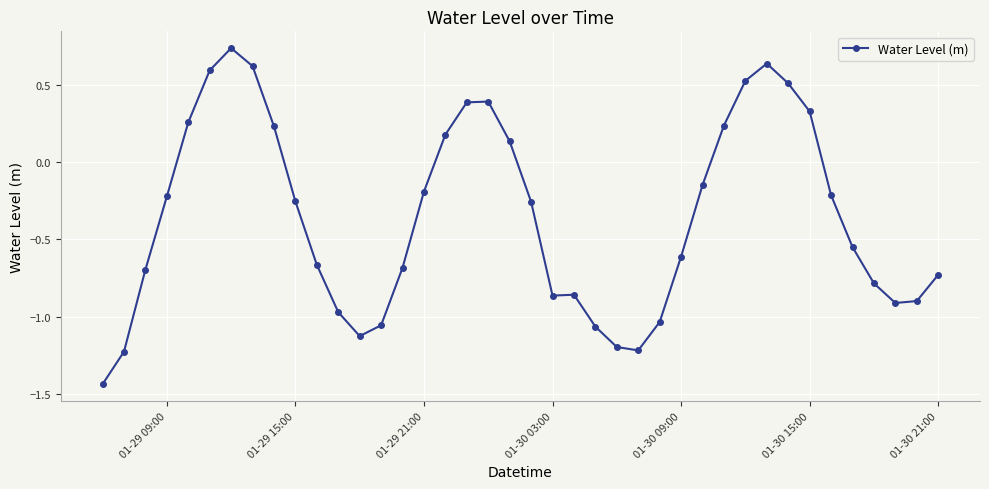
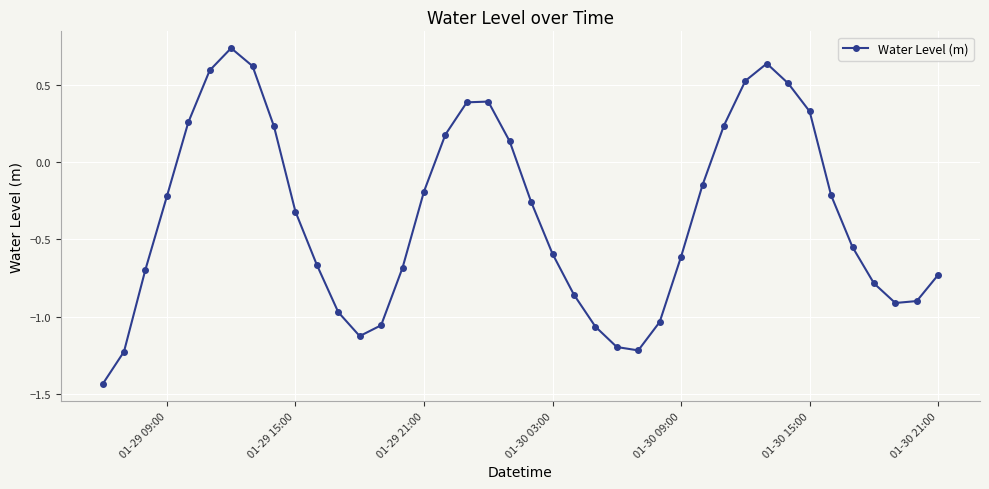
01-29 15:00: -0.25 -> -0.32
01-30 03:00: -0.86 -> -0.59
